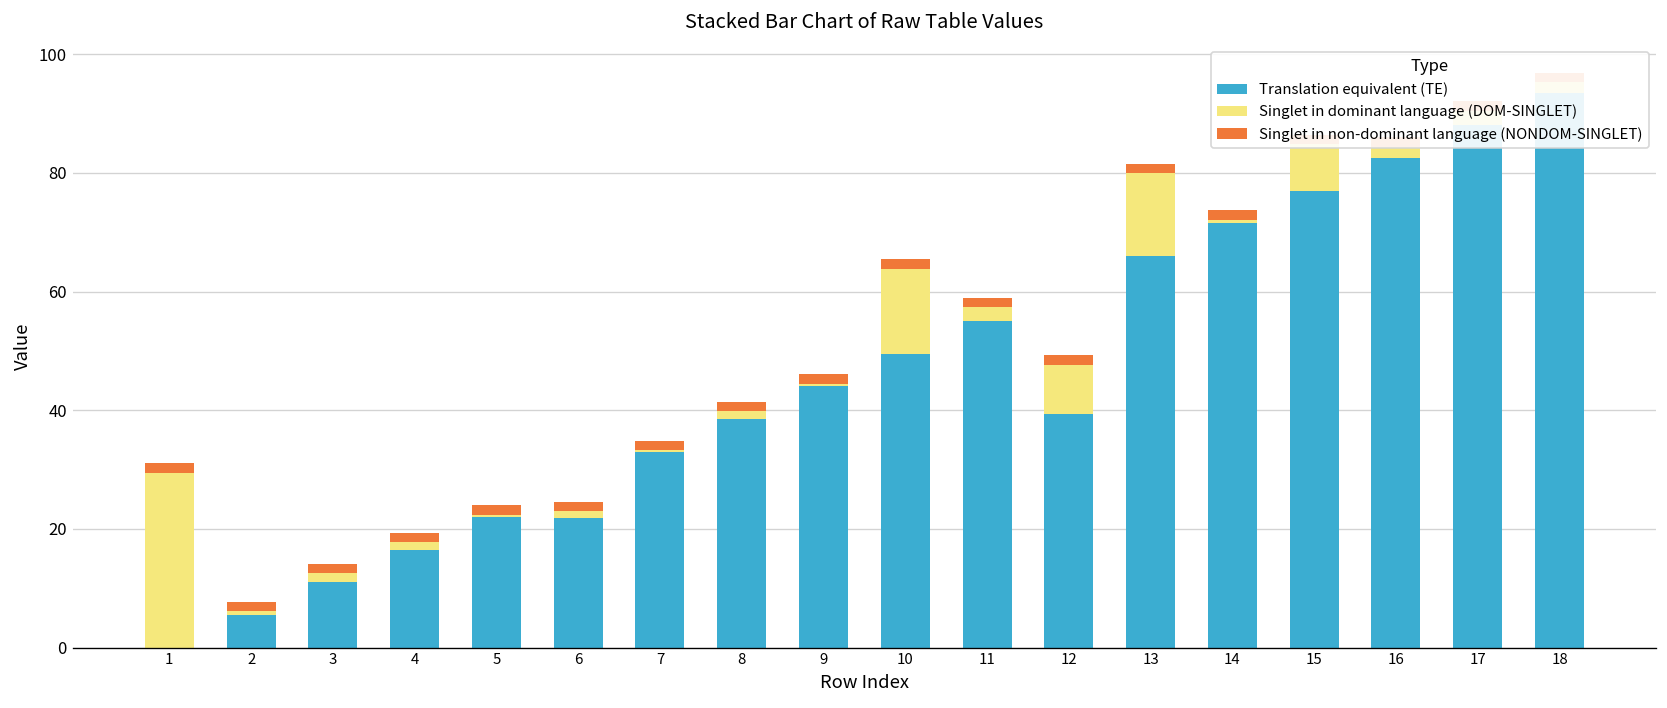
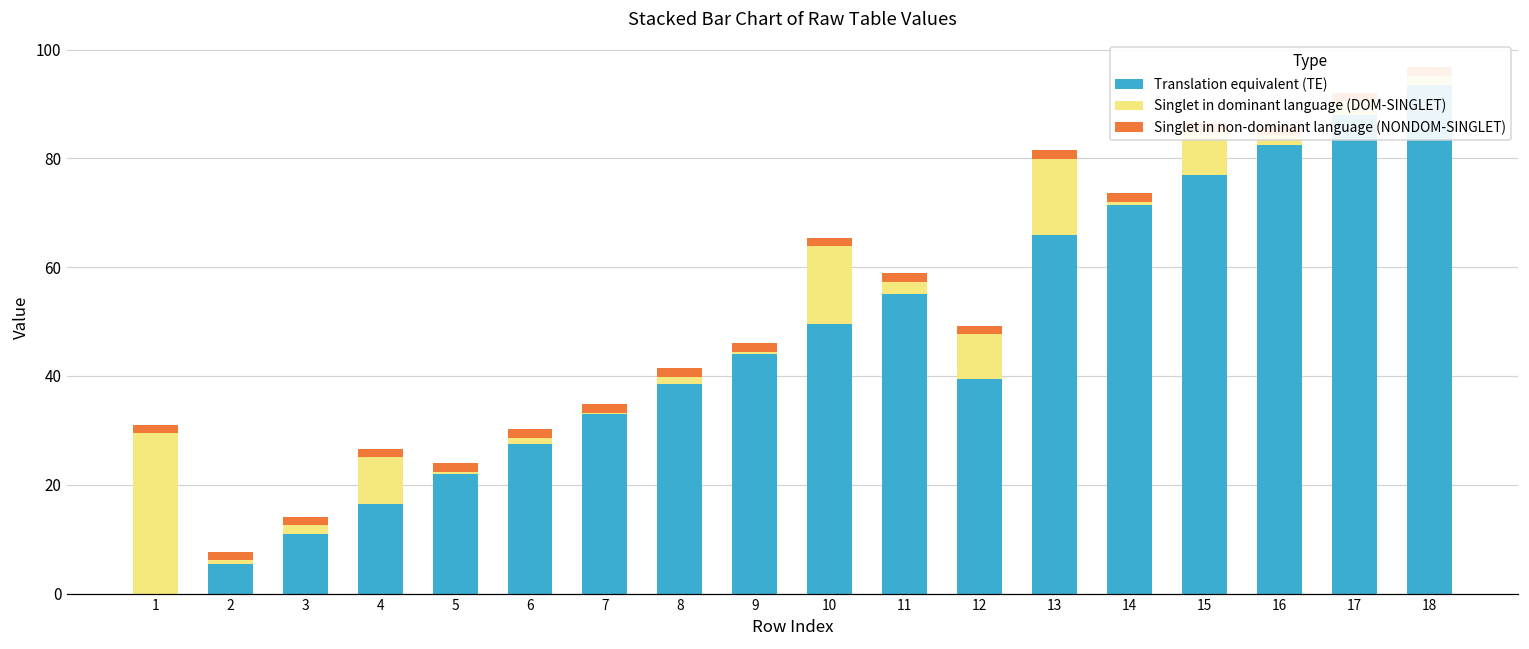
Singlet in dominant language (DOM-SINGLET), 4: 1 -> 9
Translation equivalent (TE), 6: 22 -> 28
